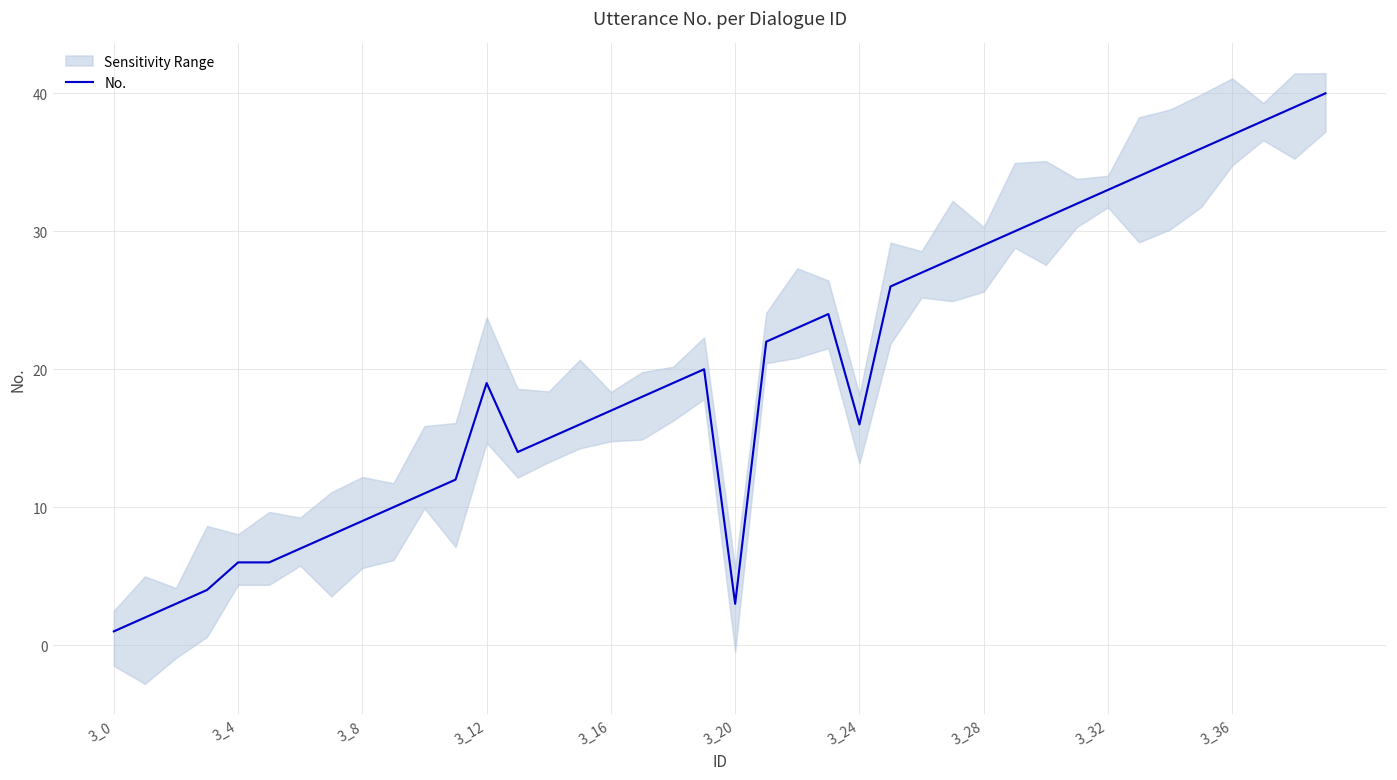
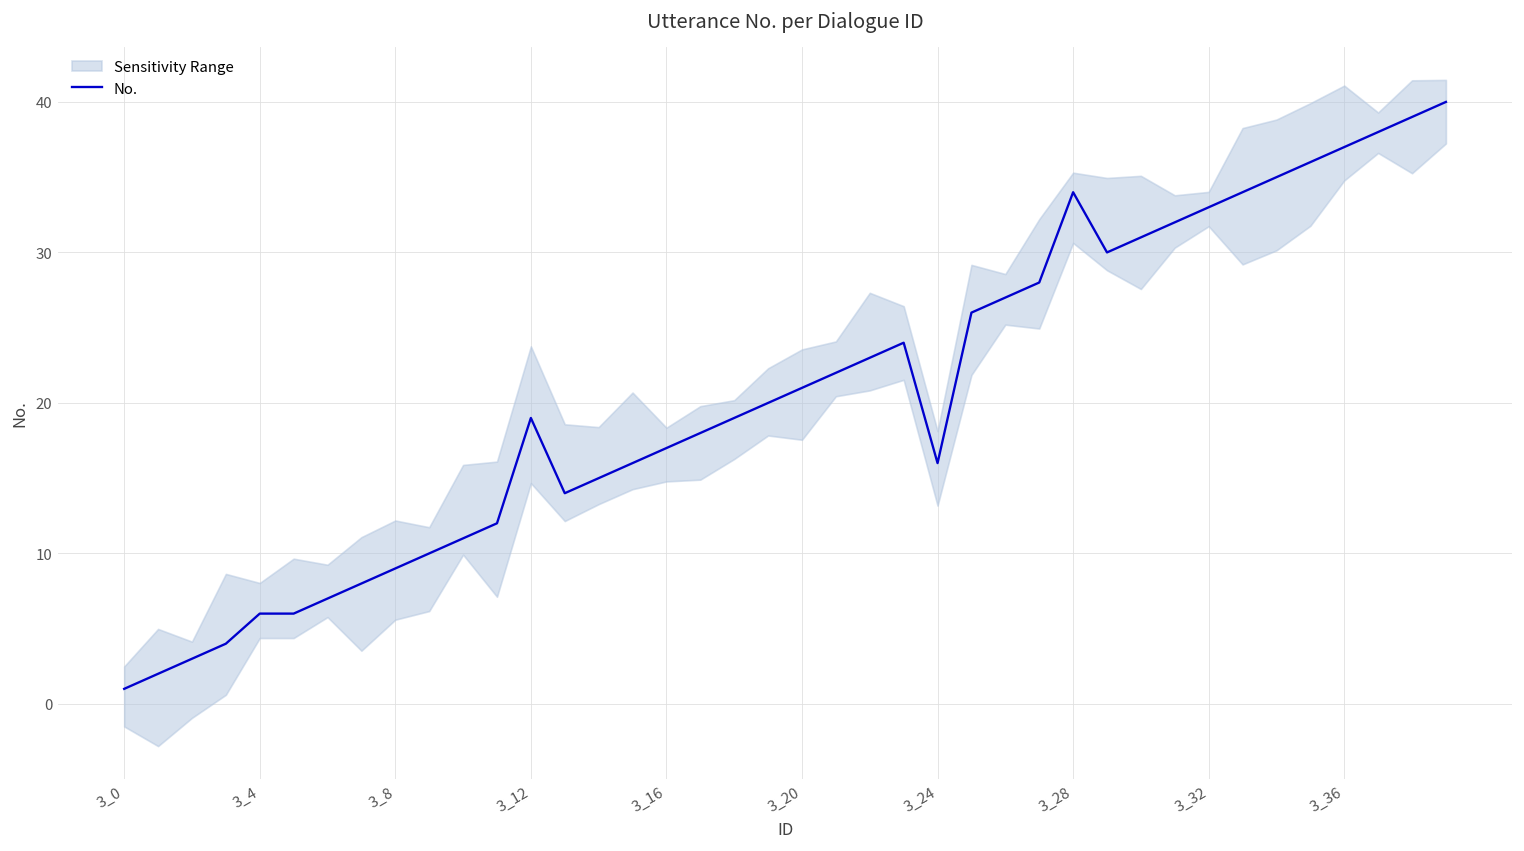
No., 3_20: 3 -> 21
No., 3_28: 29 -> 34
